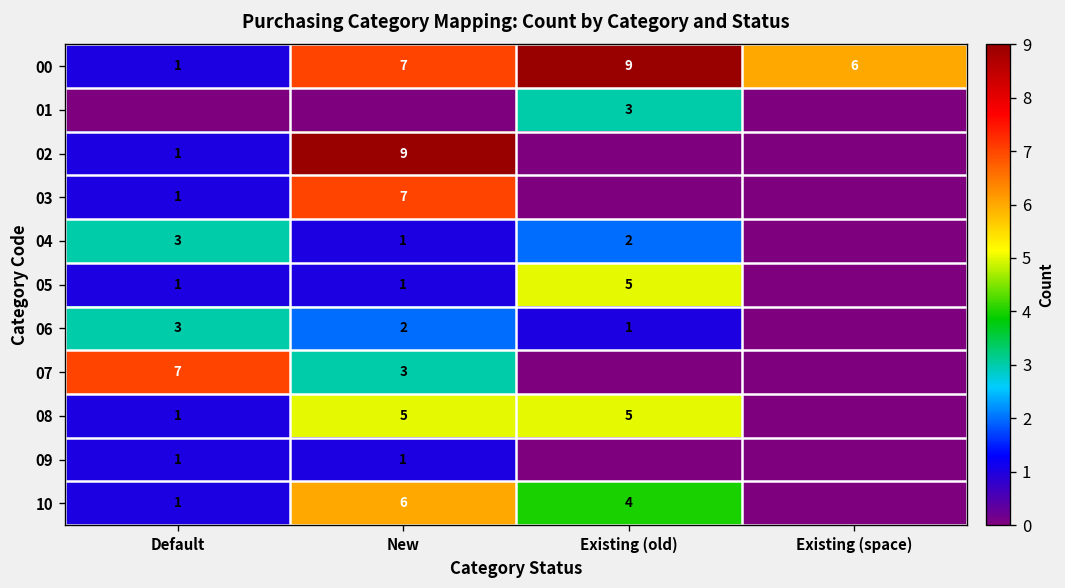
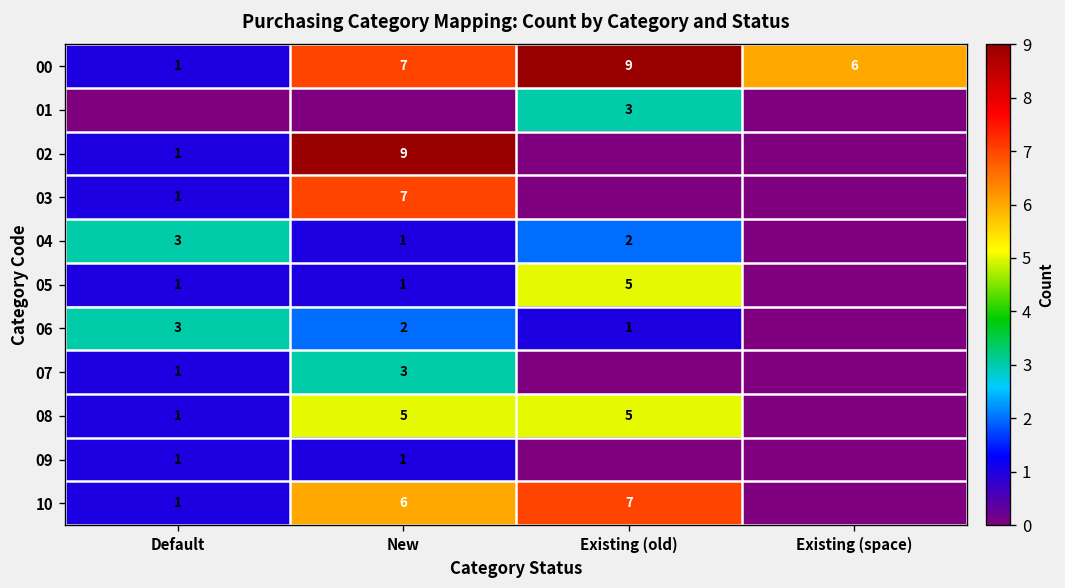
07, Default: 7 -> 1
10, Existing (old): 4 -> 7
